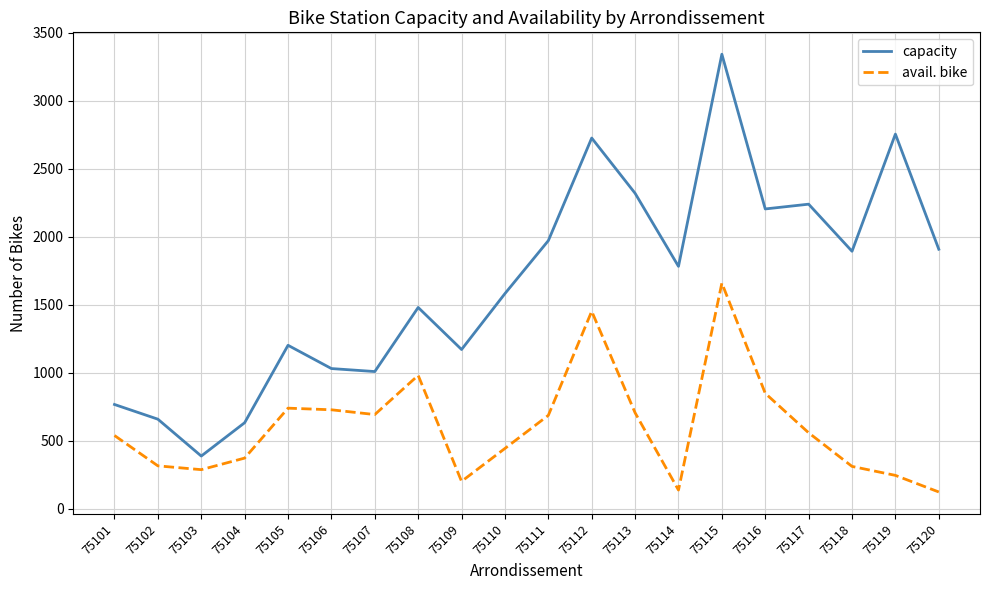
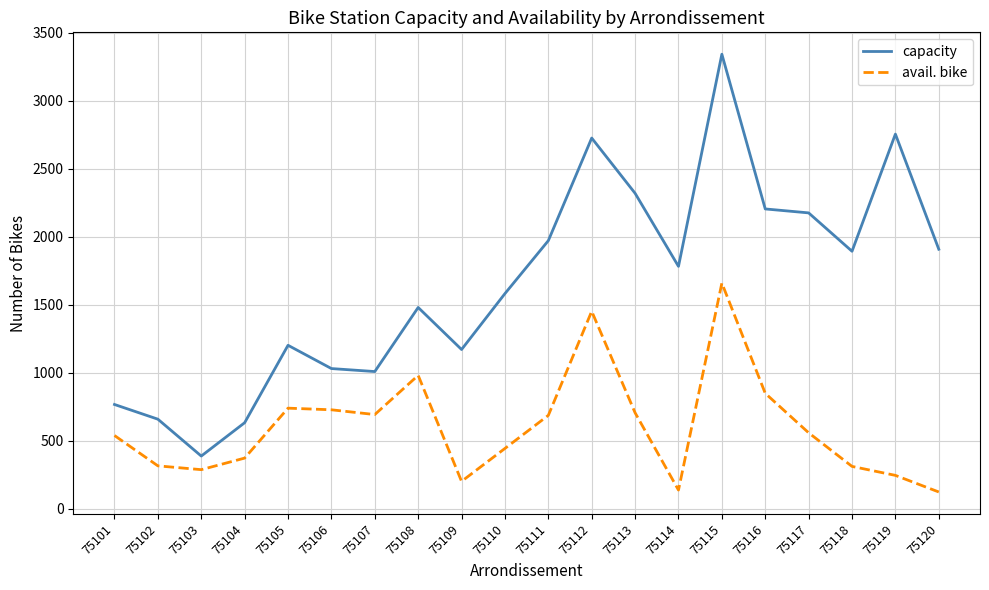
capacity, 75117: 2240 -> 2180
